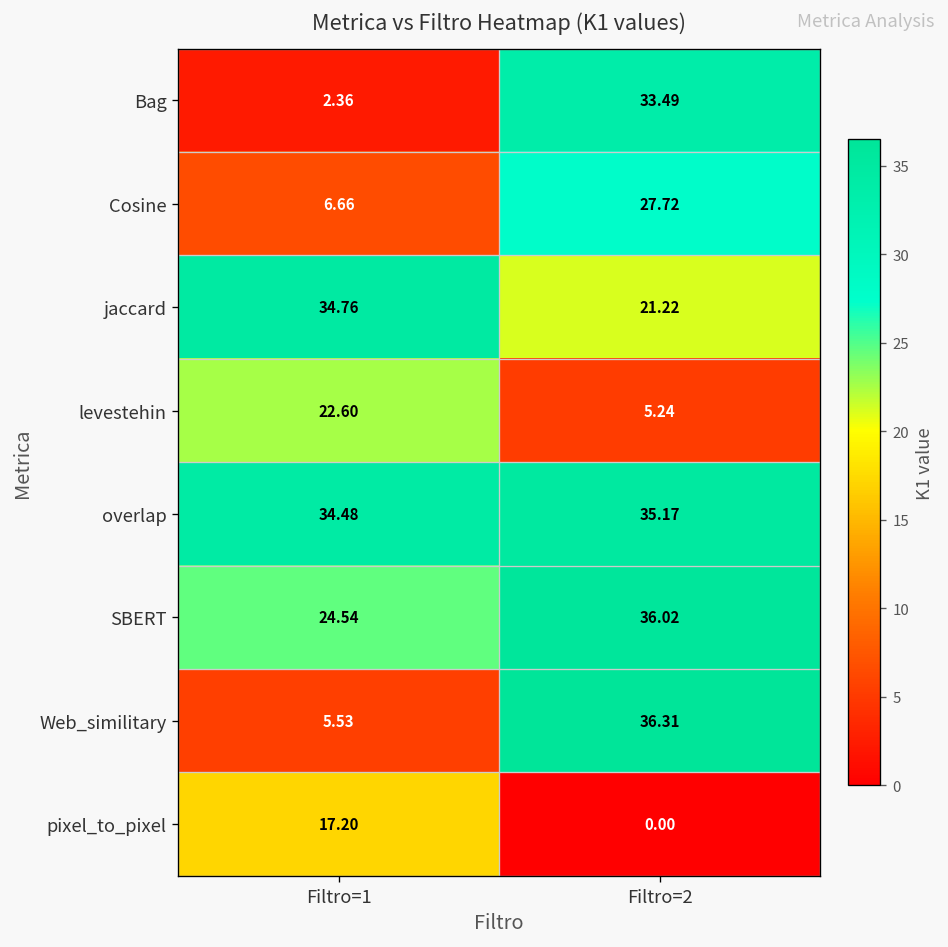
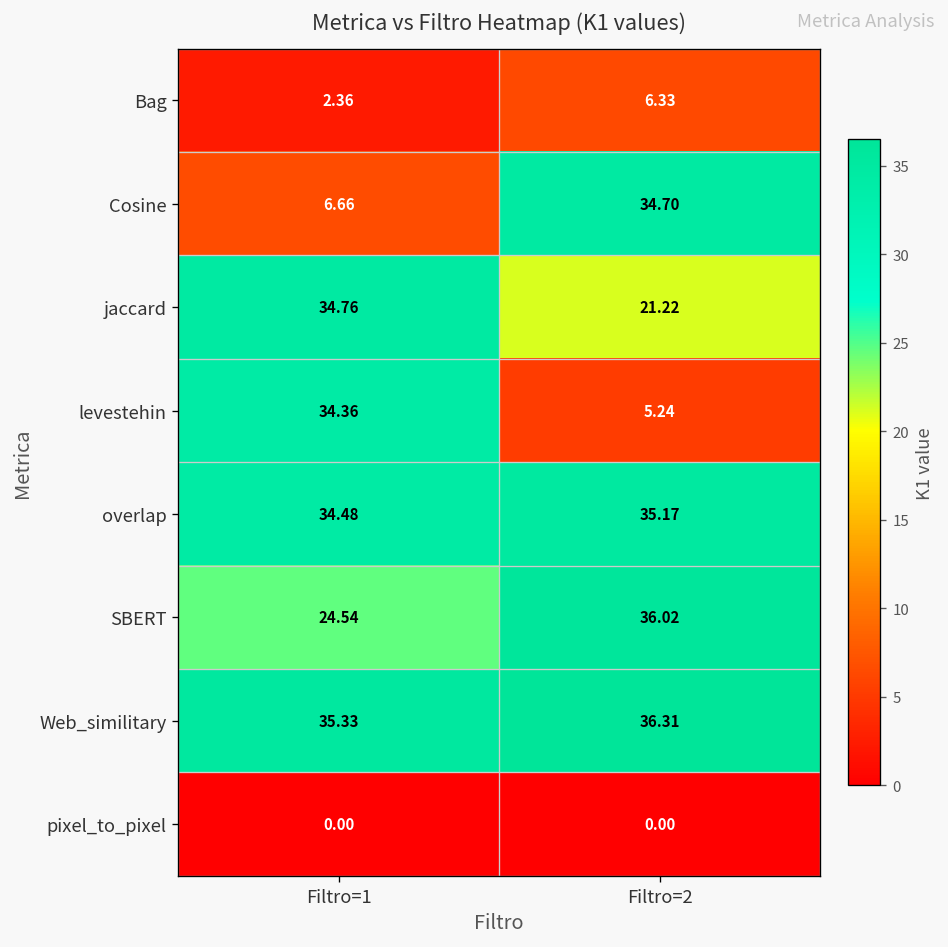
Bag, Filtro=2: 33.49 -> 6.33
Cosine, Filtro=2: 27.72 -> 34.70
levestehin, Filtro=1: 22.60 -> 34.36
Web_similitary, Filtro=1: 5.53 -> 35.33
pixel_to_pixel, Filtro=1: 17.20 -> 0.00
